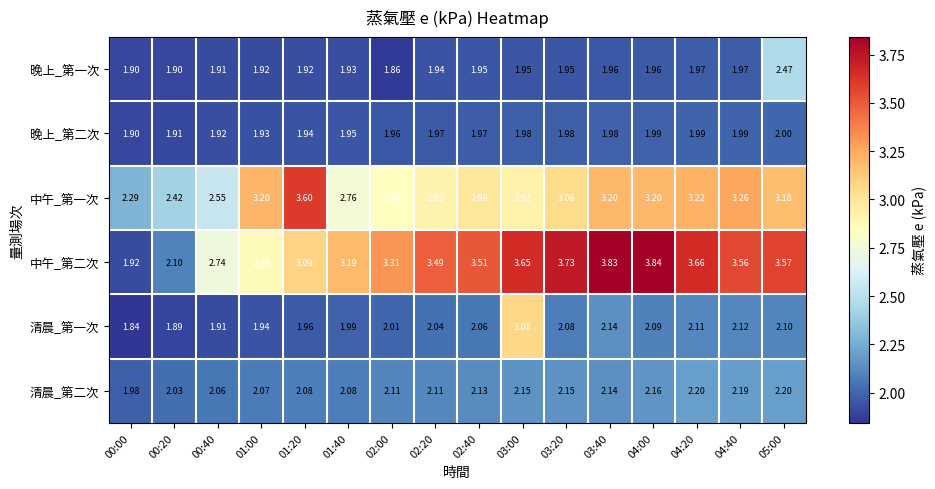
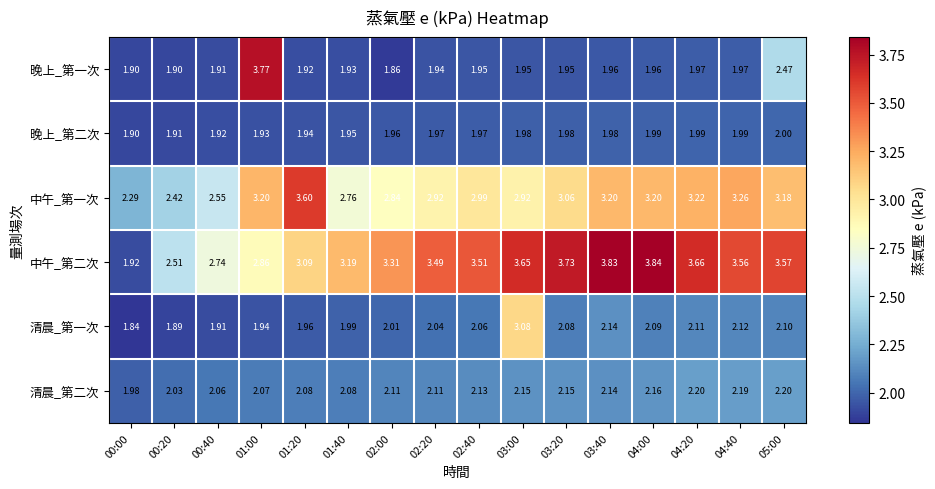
晚上_第一次, 01:00: 1.92 -> 3.77
中午_第二次, 00:20: 2.10 -> 2.51
